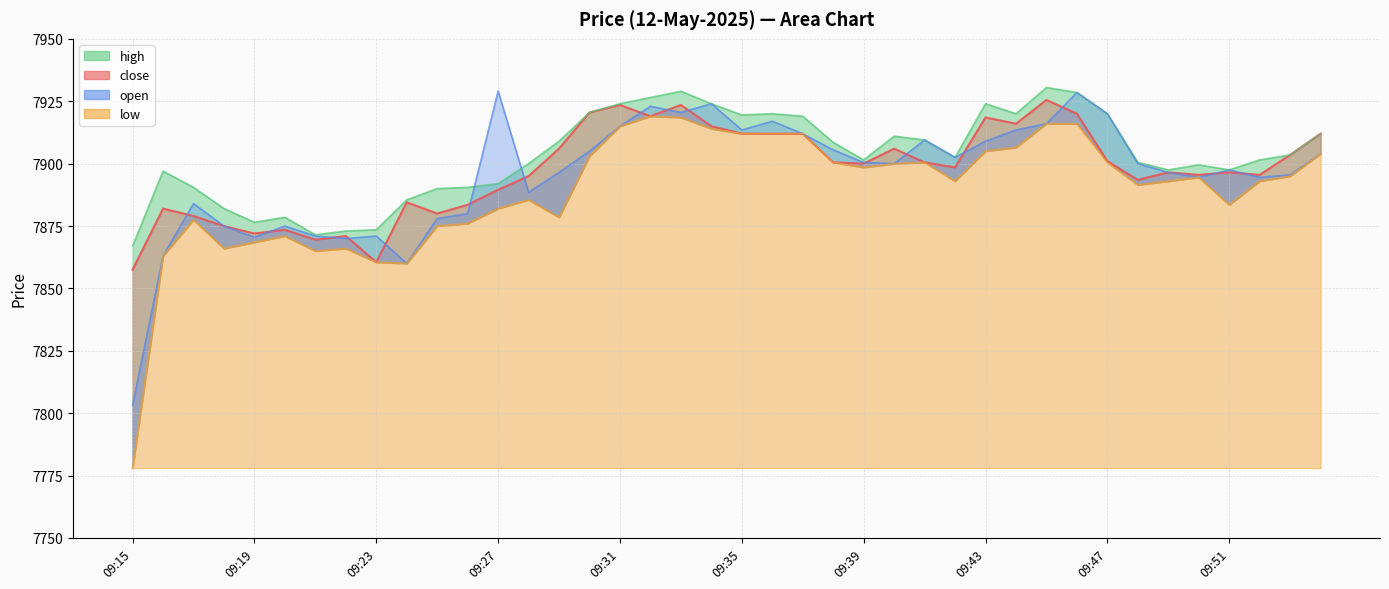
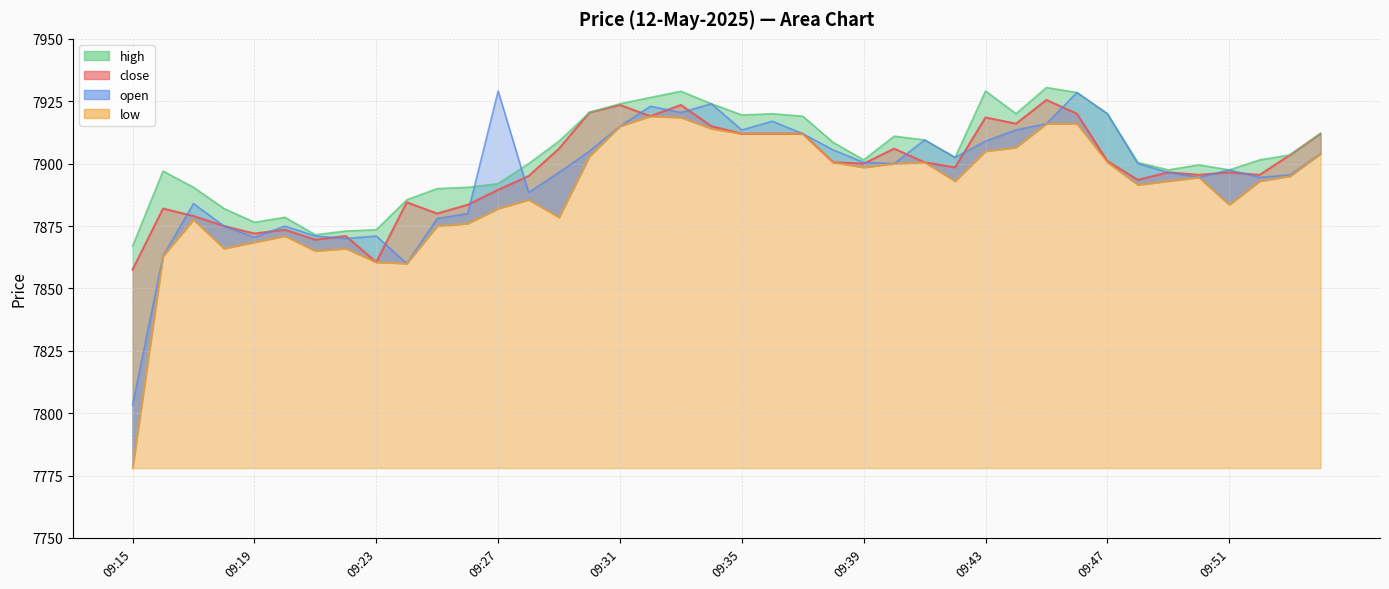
high, 09:43: 7924 -> 7929
